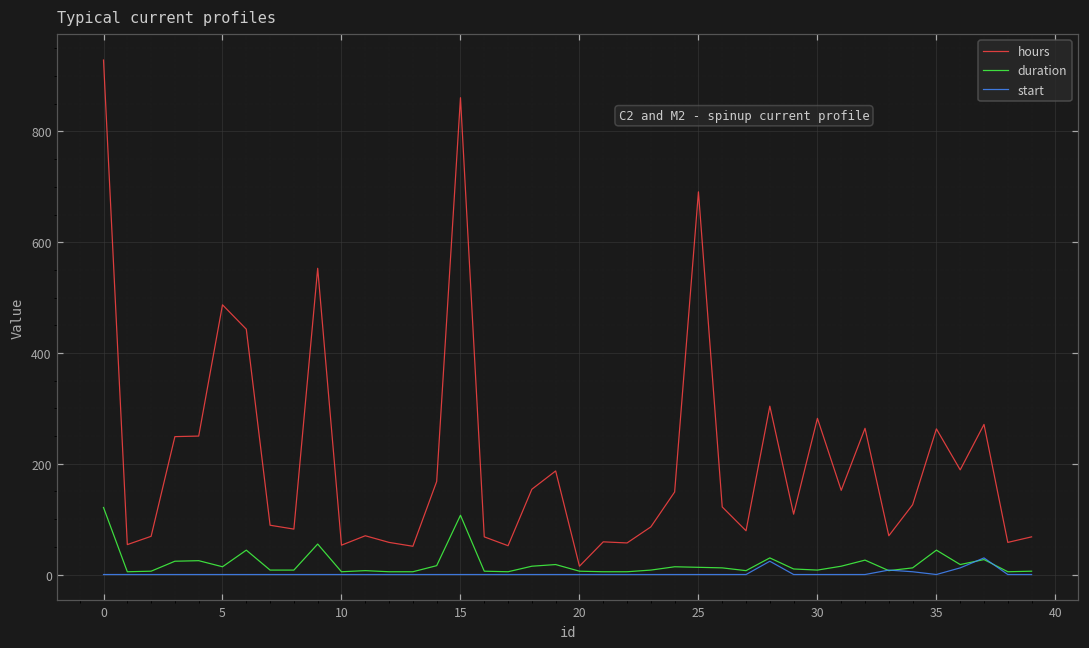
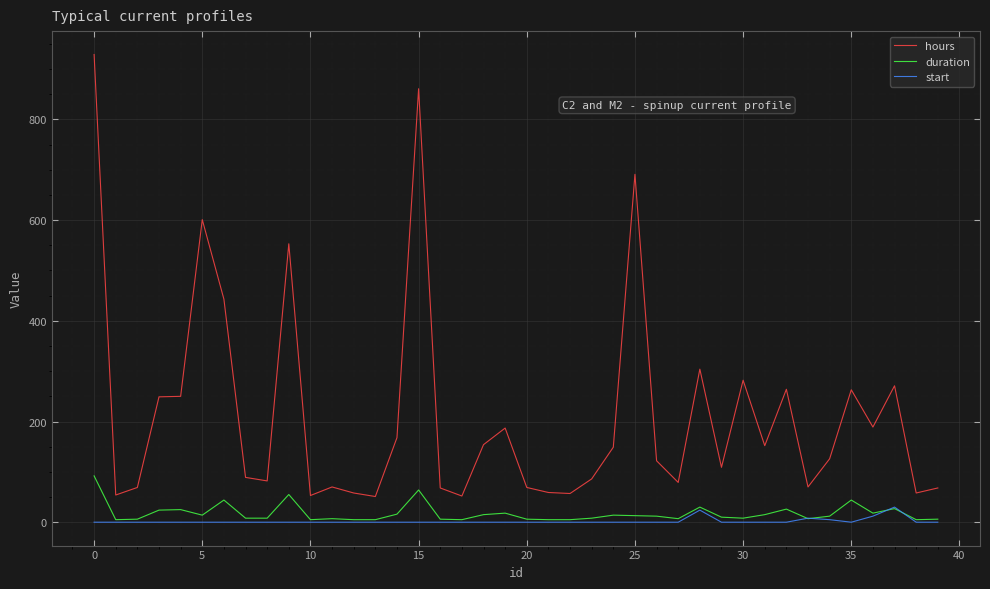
duration, 0: 120 -> 90
hours, 5: 490 -> 600
duration, 15: 110 -> 60
hours, 20: 20 -> 70
